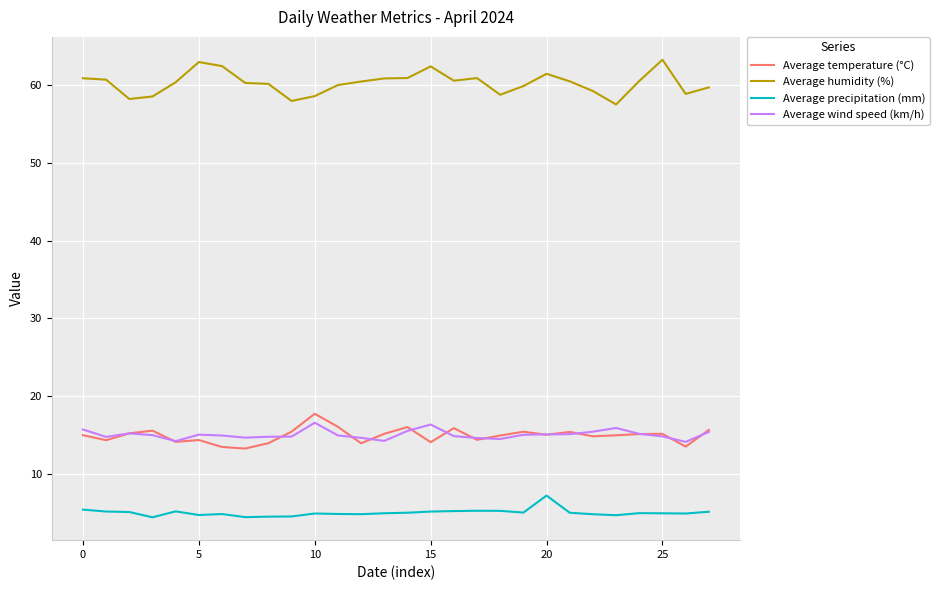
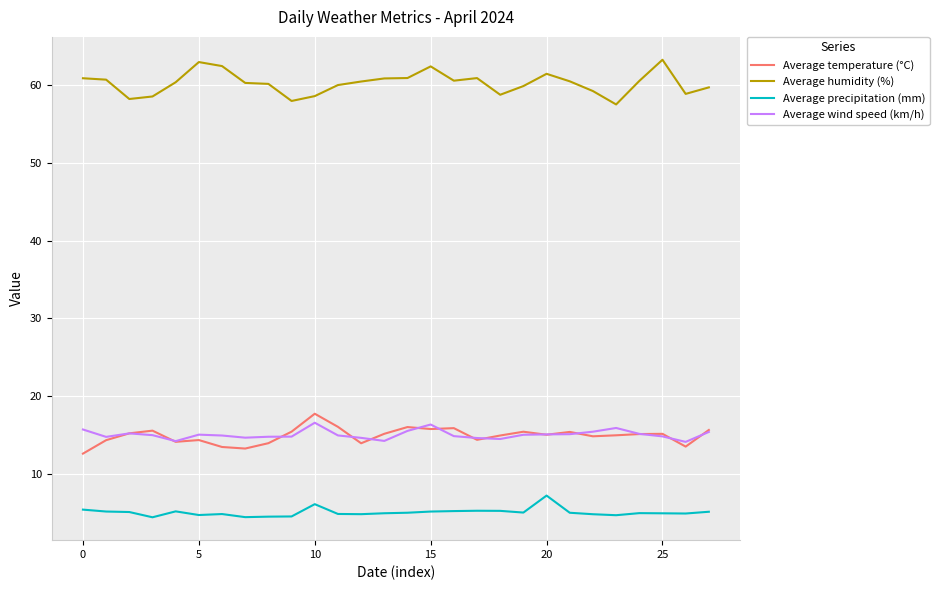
Average temperature (°C), 0: 15 -> 13
Average precipitation (mm), 10: 5 -> 6
Average temperature (°C), 15: 14 -> 16
